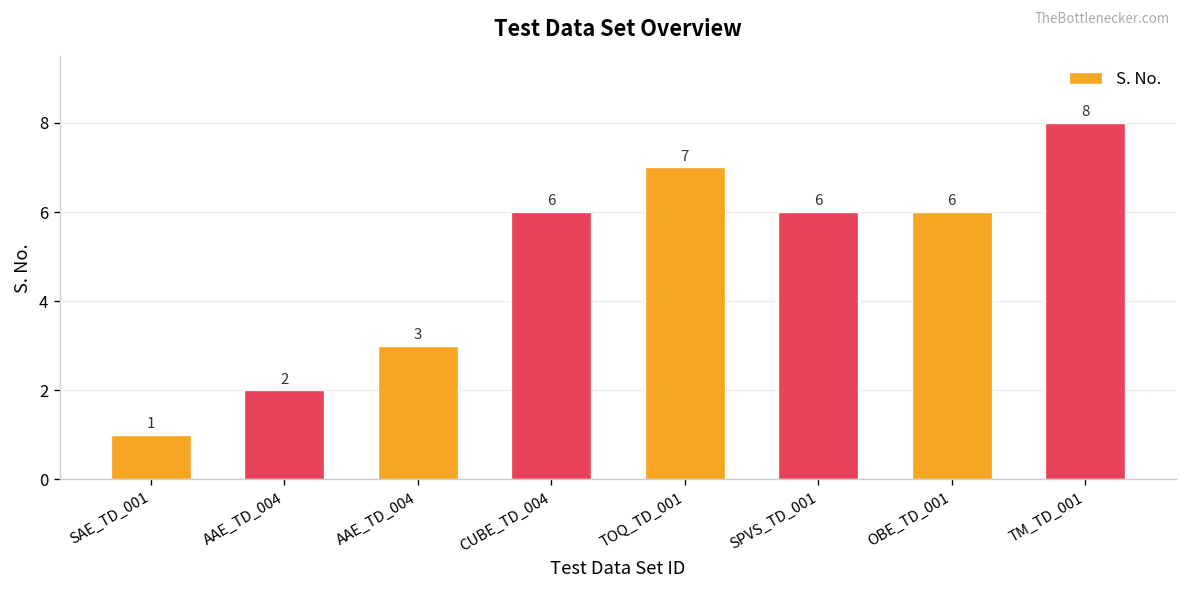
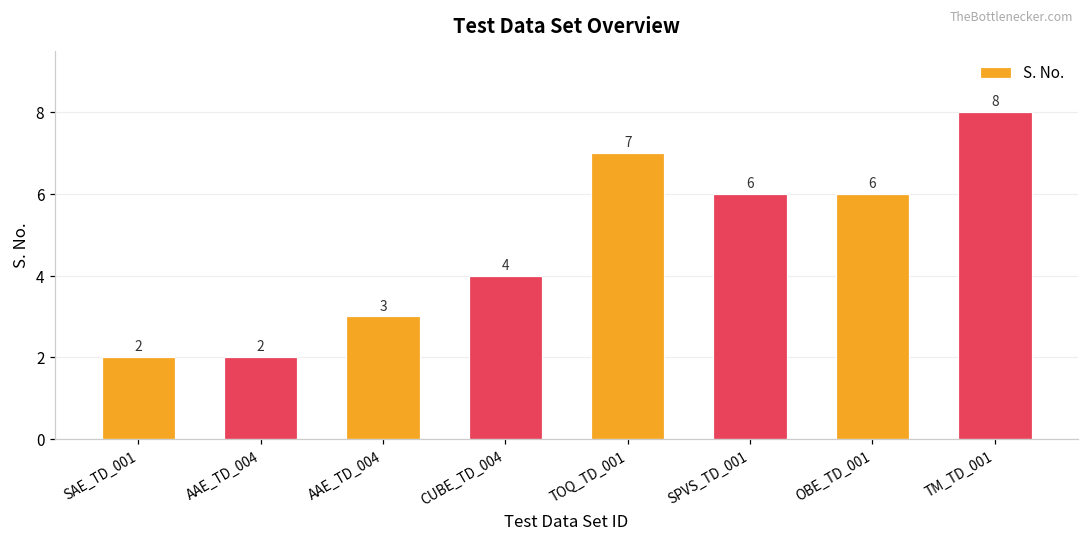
SAE_TD_001: 1 -> 2
CUBE_TD_004: 6 -> 4
